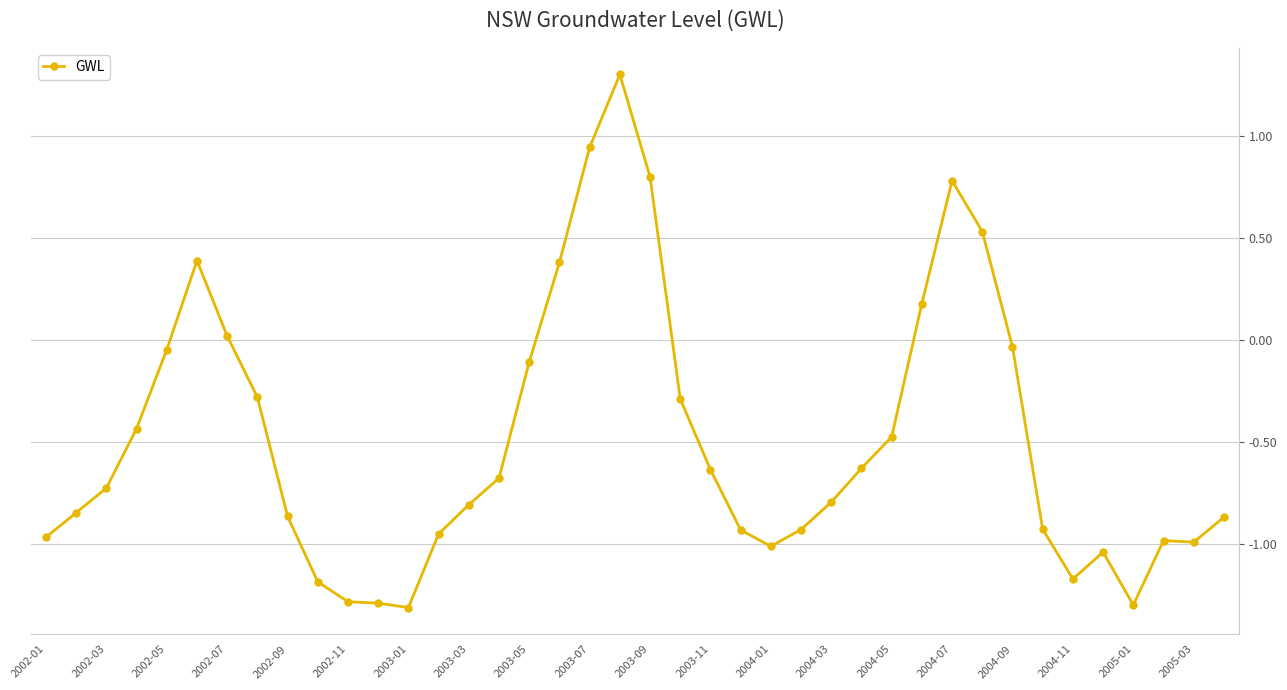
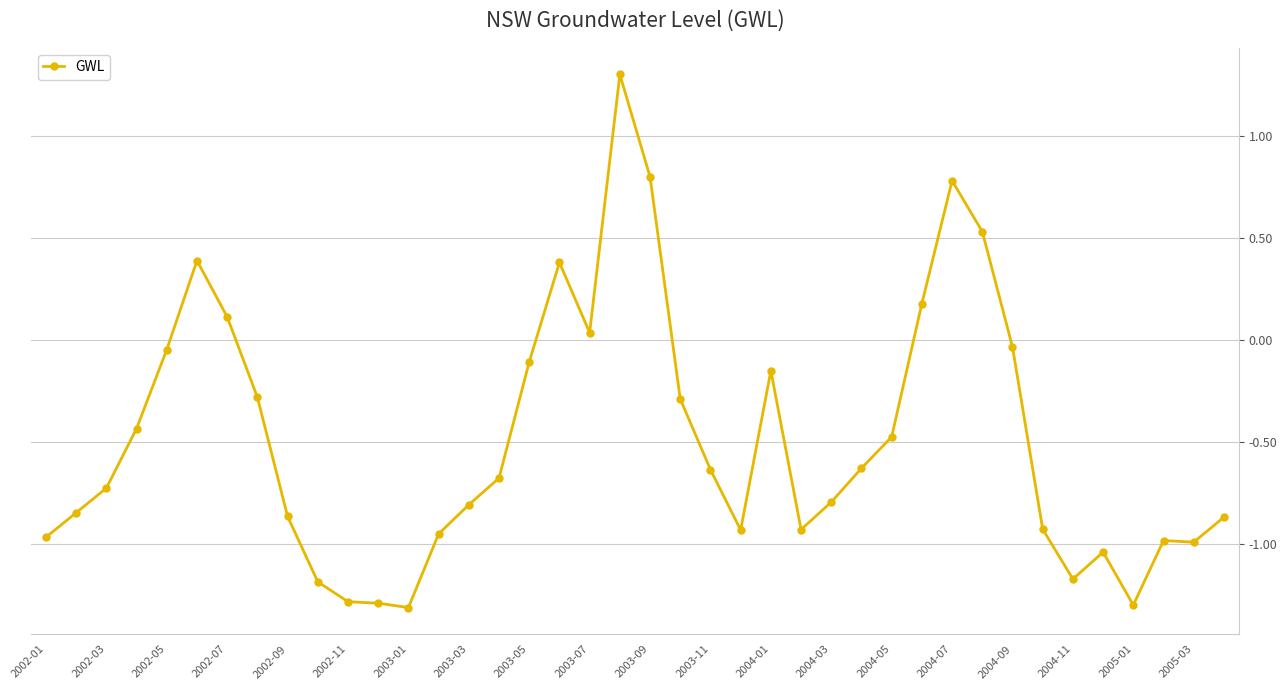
2002-07: 0.02 -> 0.11
2003-07: 0.94 -> 0.04
2004-01: -1.01 -> -0.15
